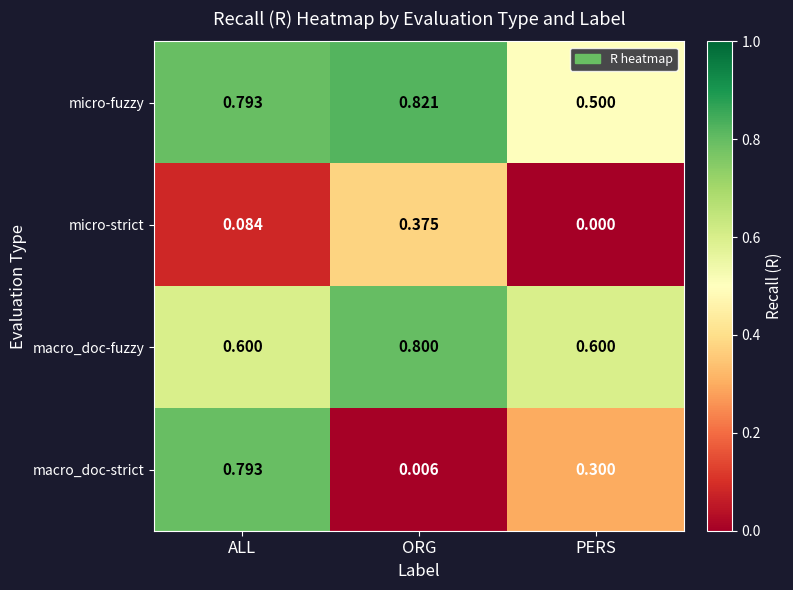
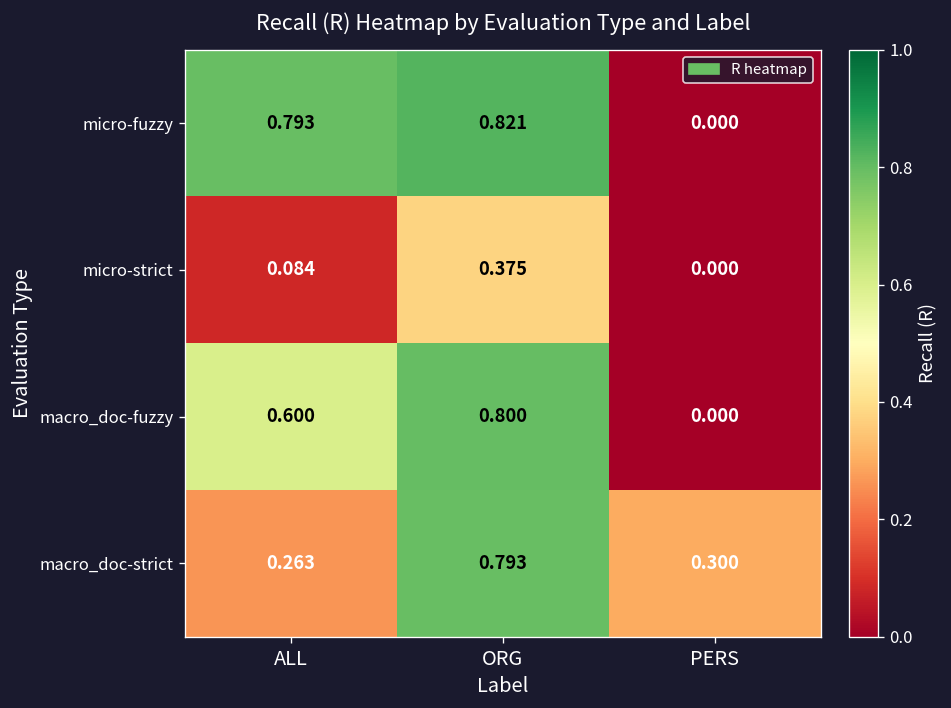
micro-fuzzy, PERS: 0.500 -> 0.000
macro_doc-fuzzy, PERS: 0.600 -> 0.000
macro_doc-strict, ALL: 0.793 -> 0.263
macro_doc-strict, ORG: 0.006 -> 0.793
